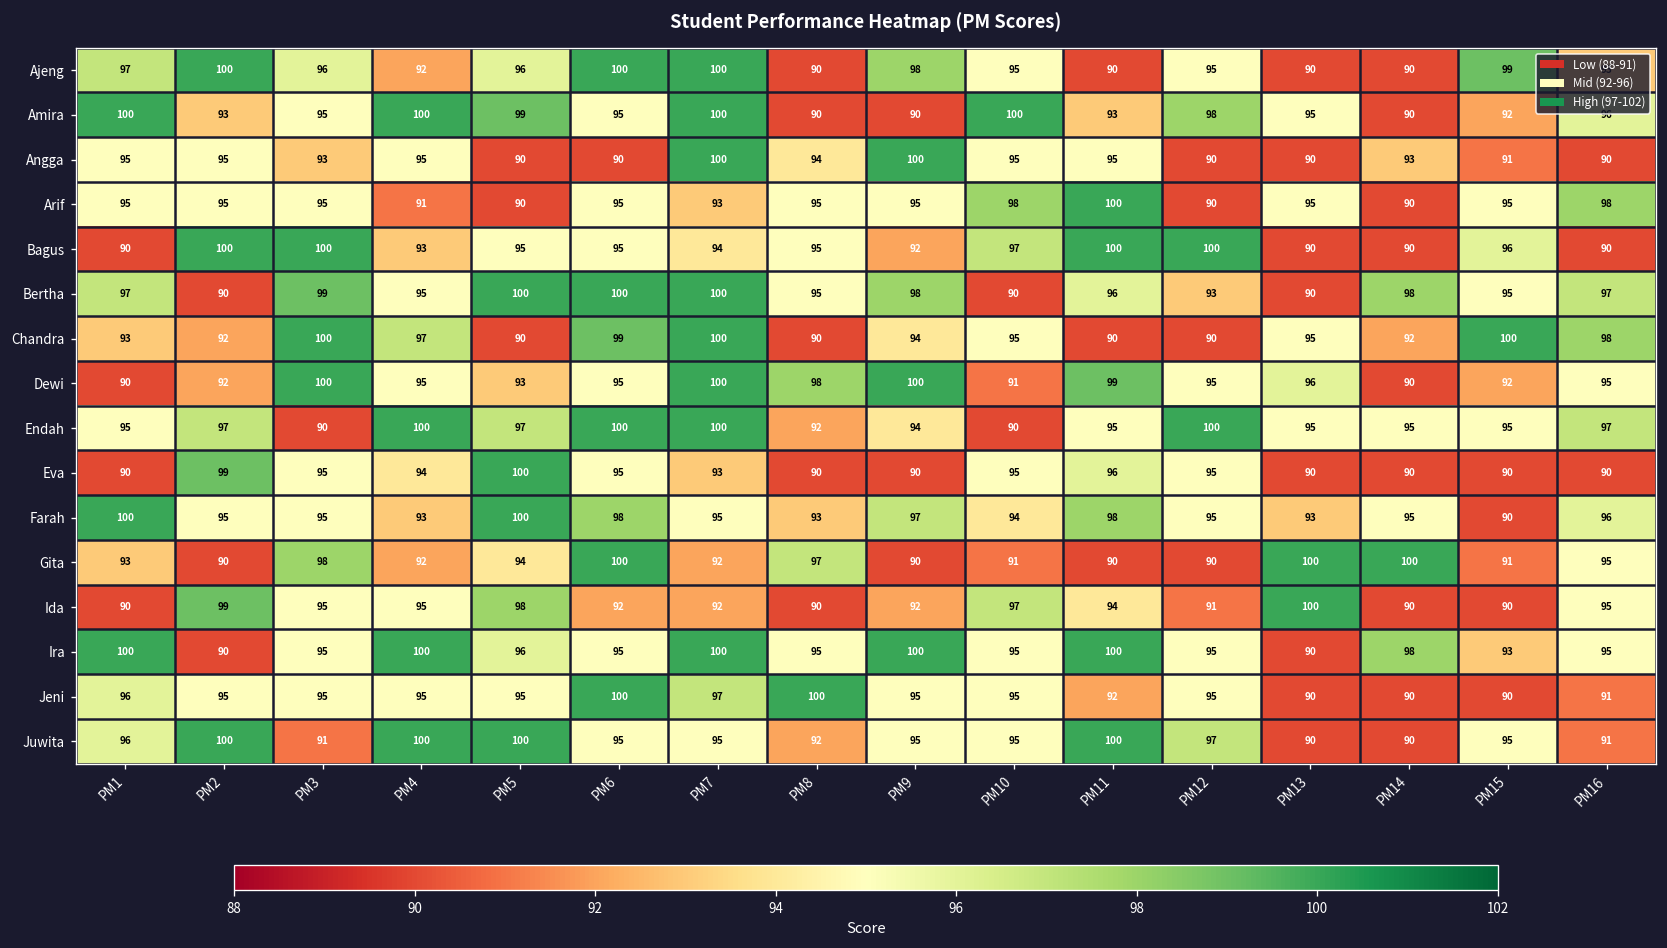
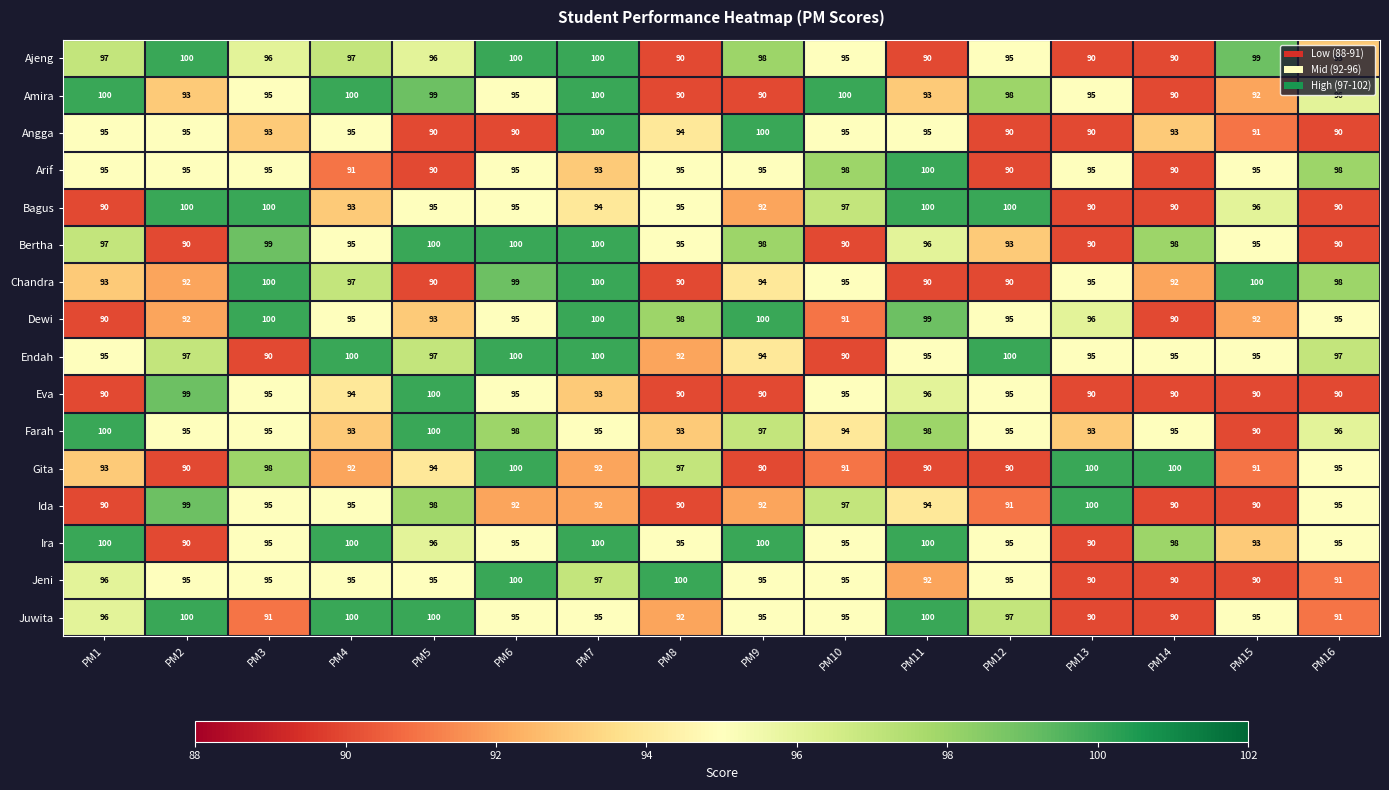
Ajeng, PM4: 92 -> 97
Bertha, PM16: 97 -> 90
